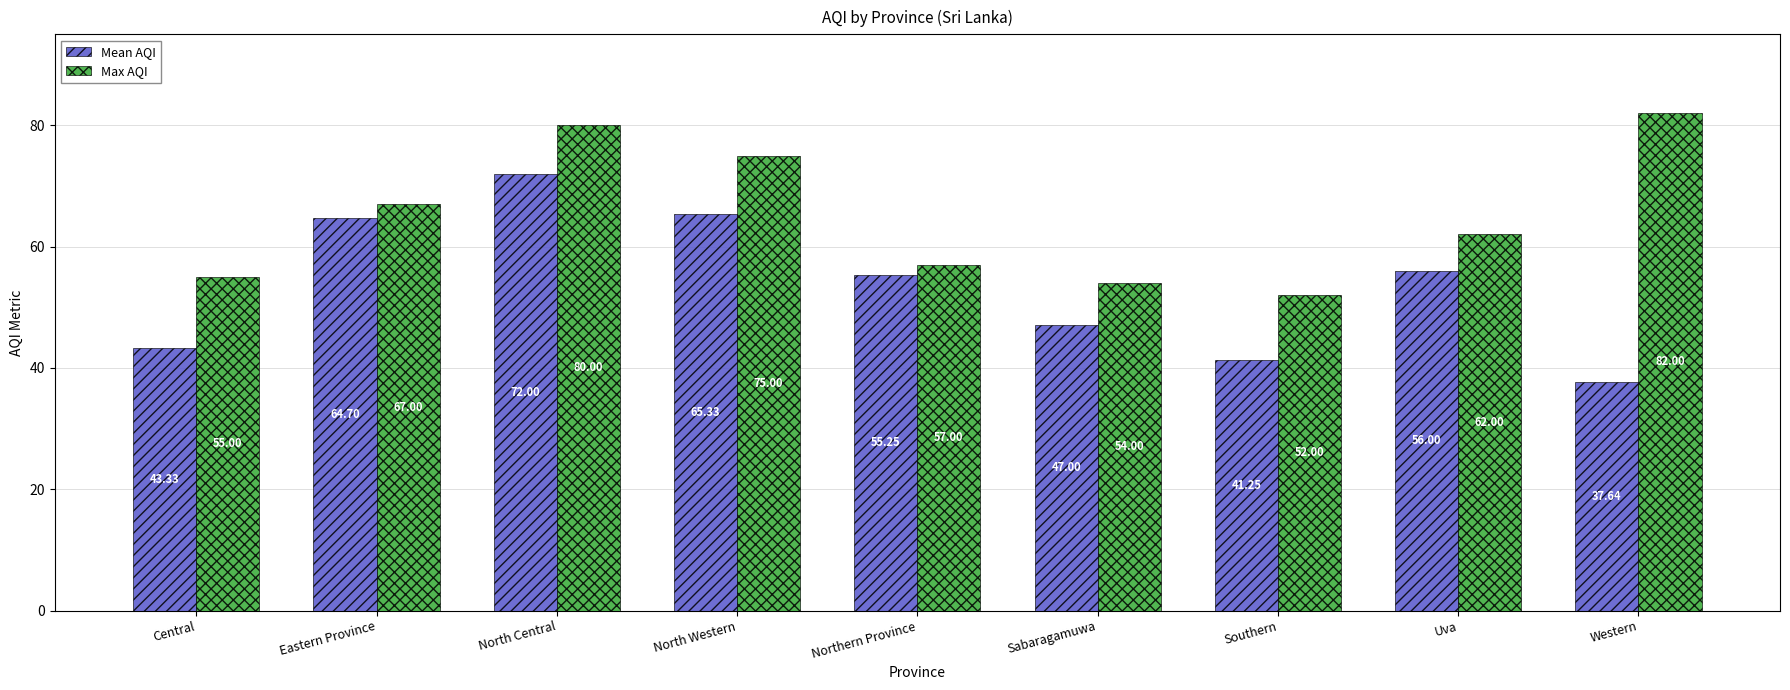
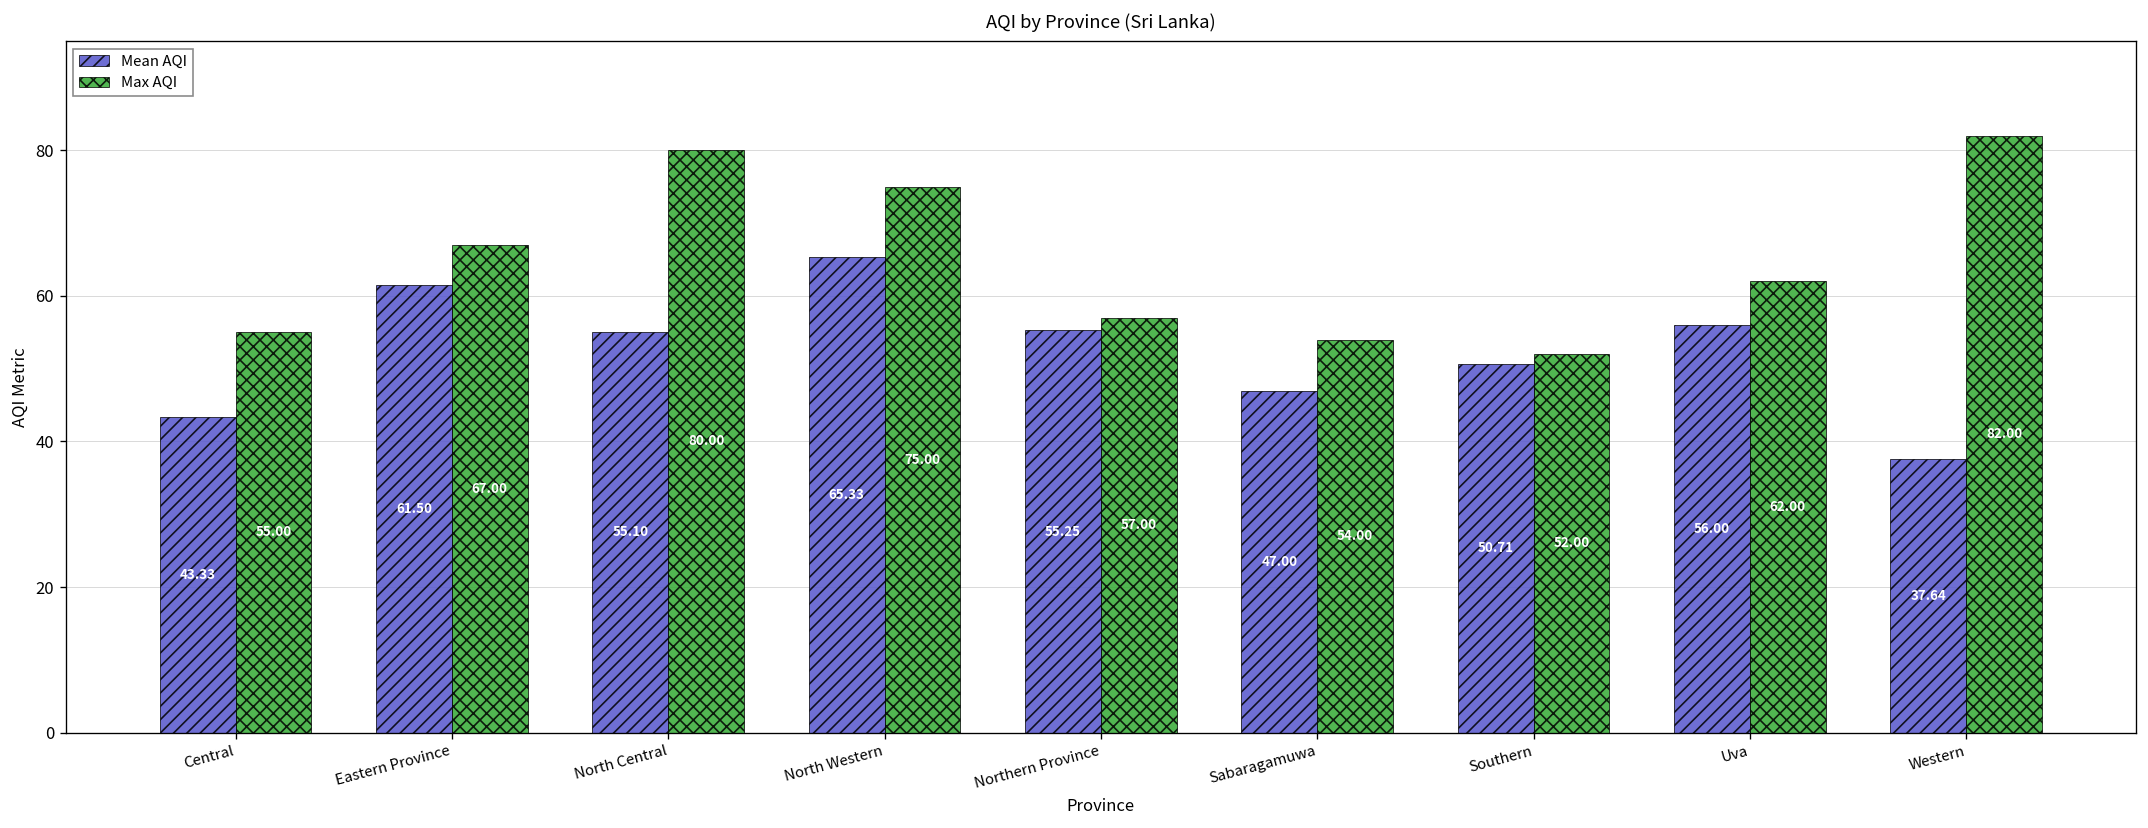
Mean AQI, Eastern Province: 64.70 -> 61.50
Mean AQI, North Central: 72.00 -> 55.10
Mean AQI, Southern: 41.25 -> 50.71
